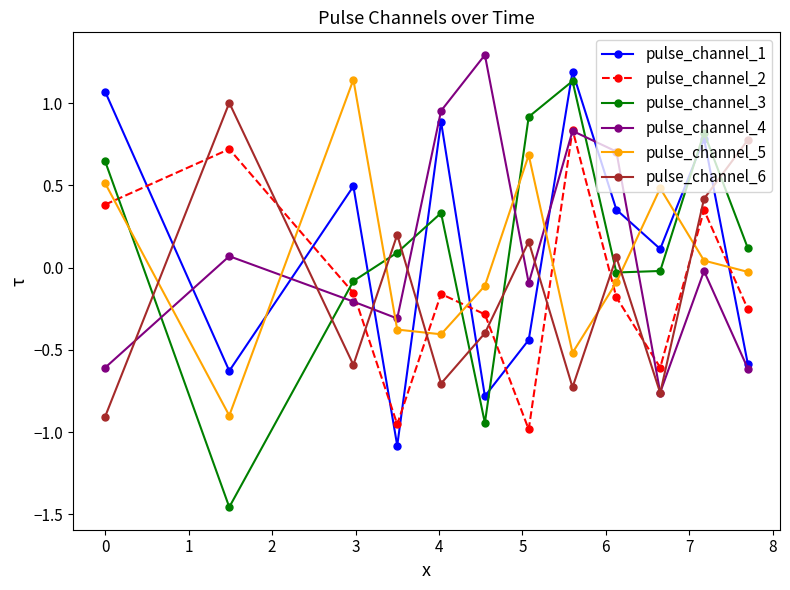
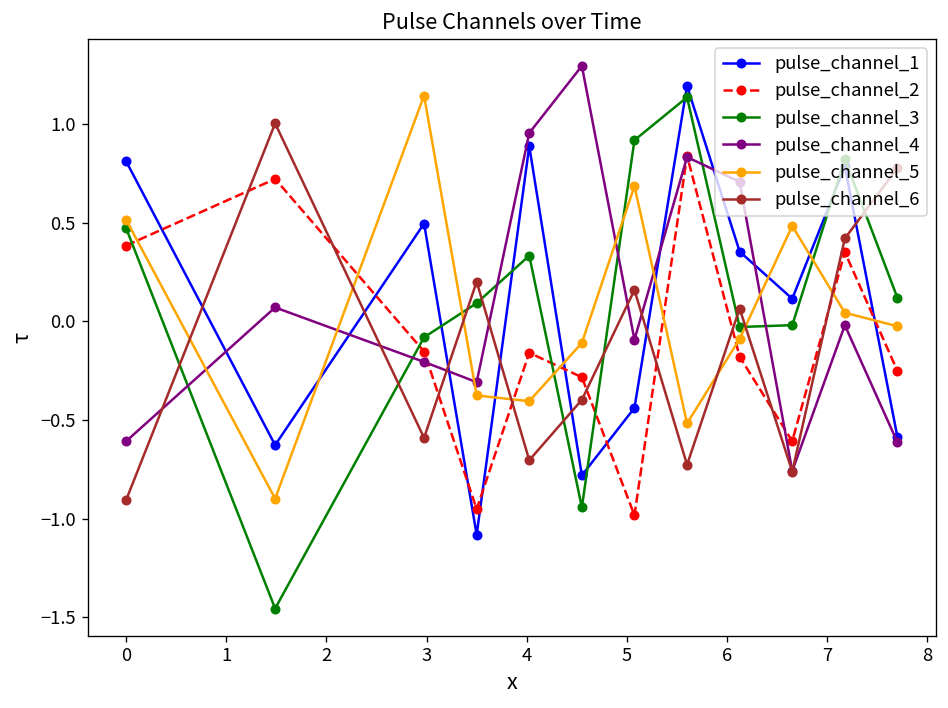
pulse_channel_1, 0: 1.07 -> 0.81
pulse_channel_3, 0: 0.65 -> 0.47
